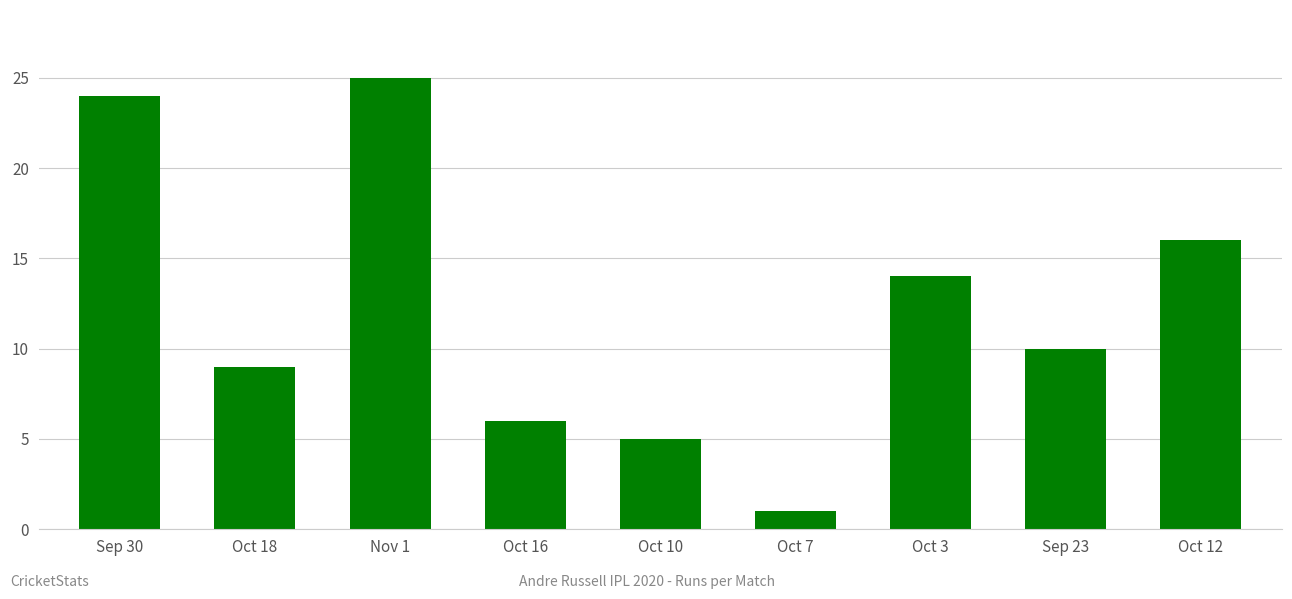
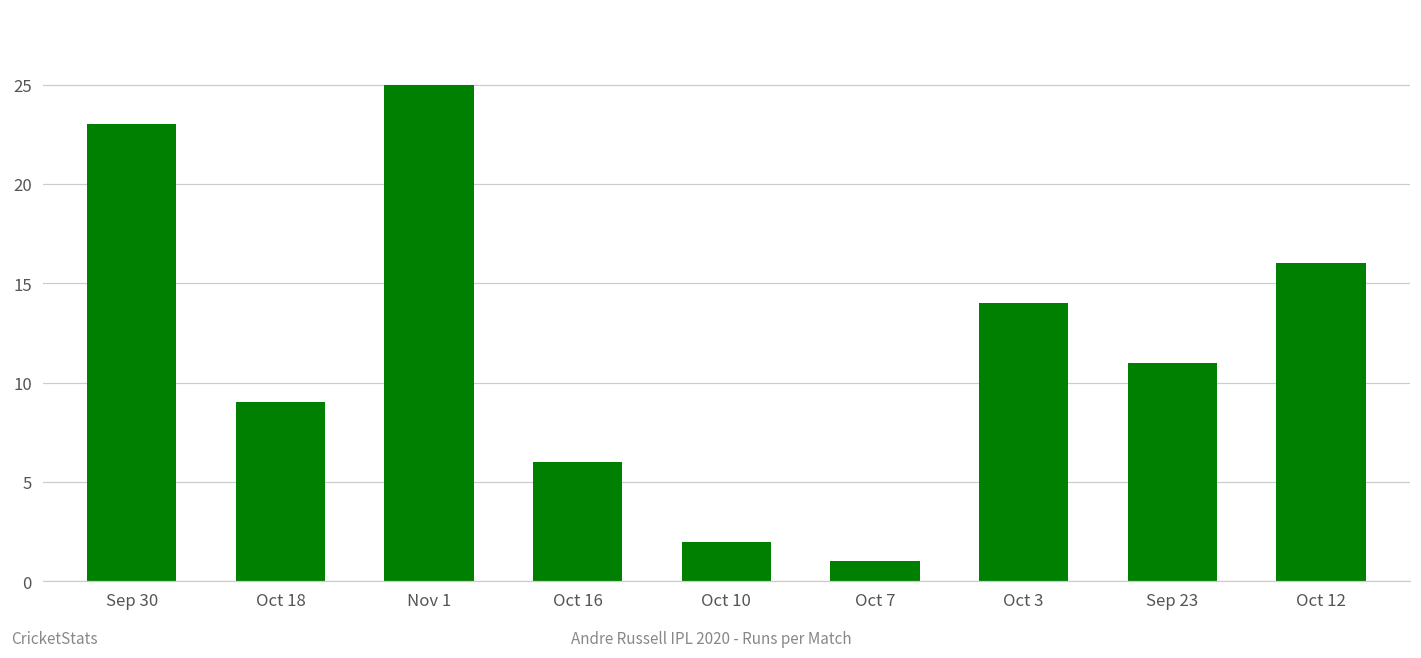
Sep 30: 24 -> 23
Oct 10: 5 -> 2
Sep 23: 10 -> 11
